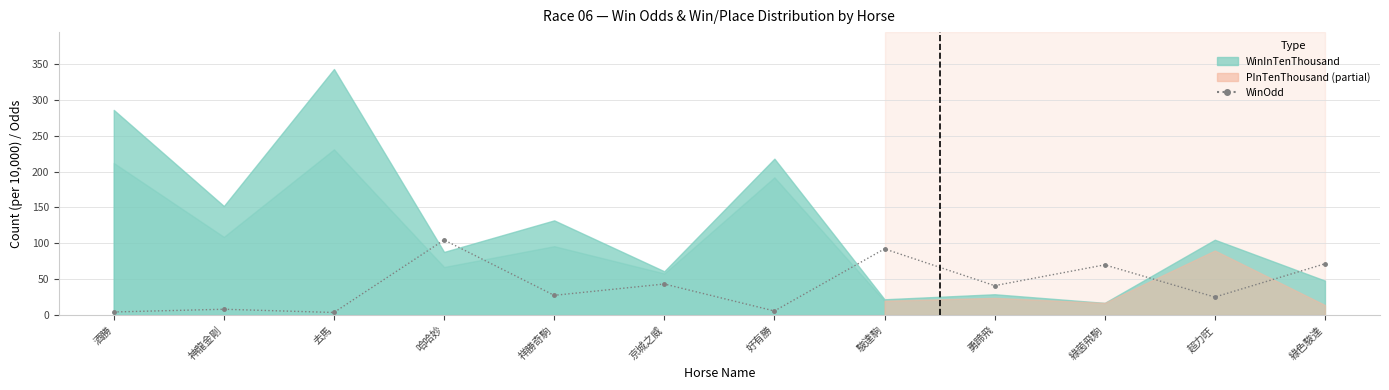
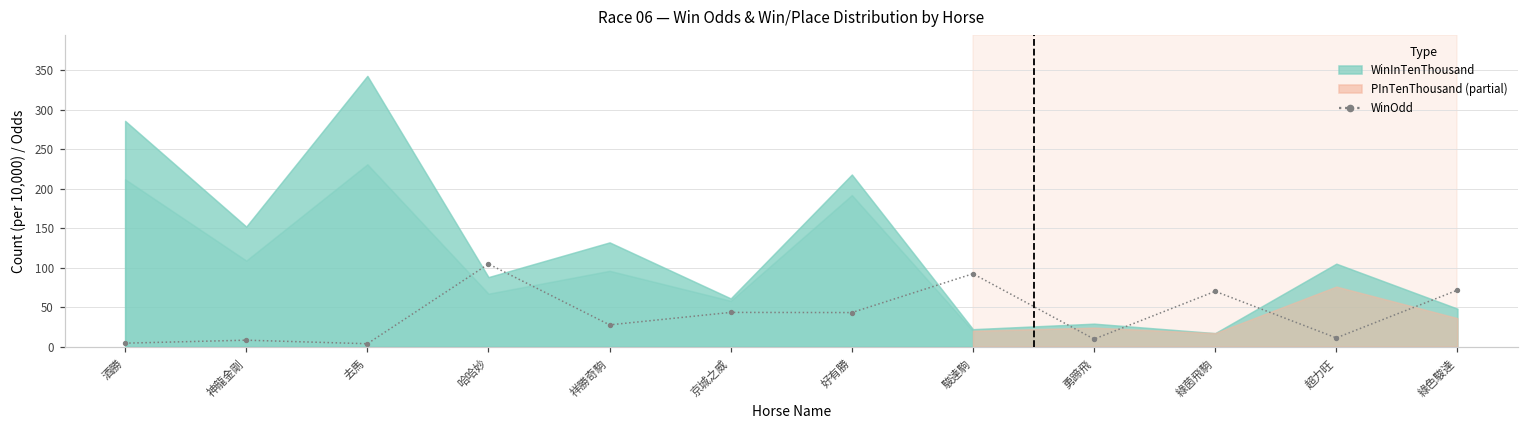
WinOdd, 好有勝: 10 -> 40
WinOdd, 勇蹄飛: 40 -> 10
WinOdd, 超力旺: 30 -> 10
PInTenThousand (partial), 超力旺: 90 -> 80
PInTenThousand (partial), 綠色駿達: 10 -> 40
